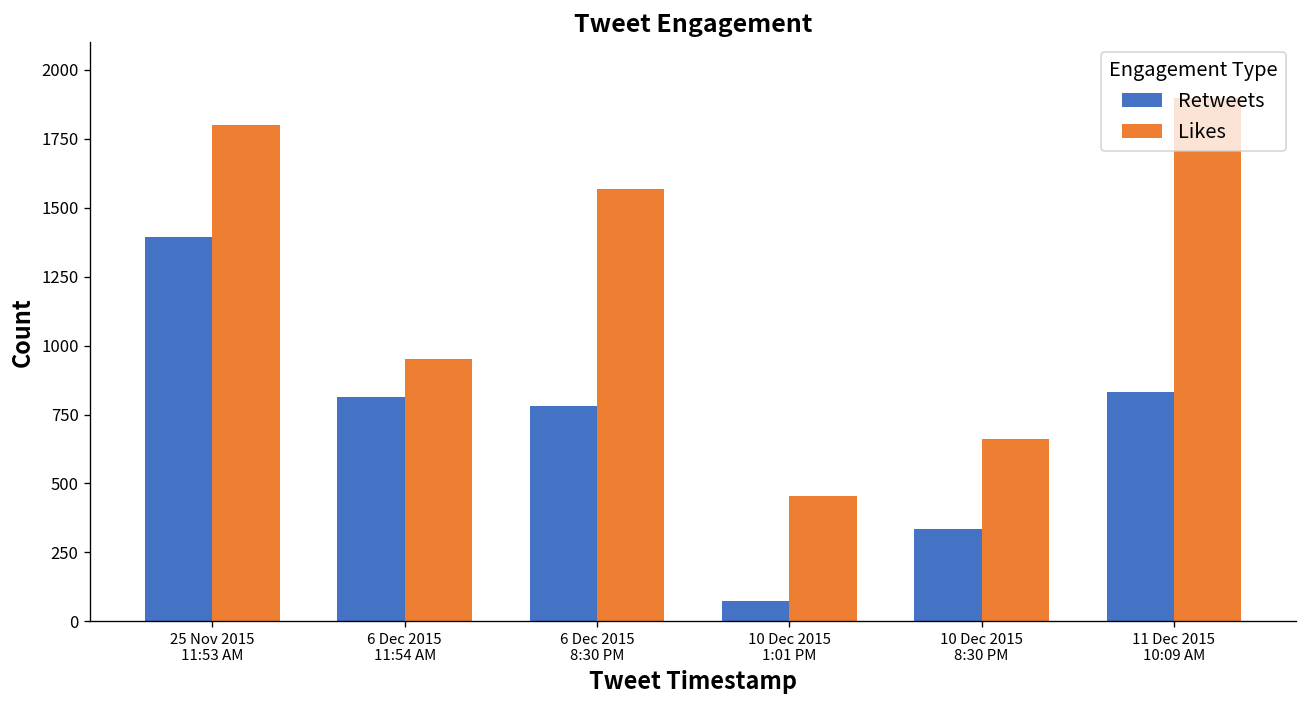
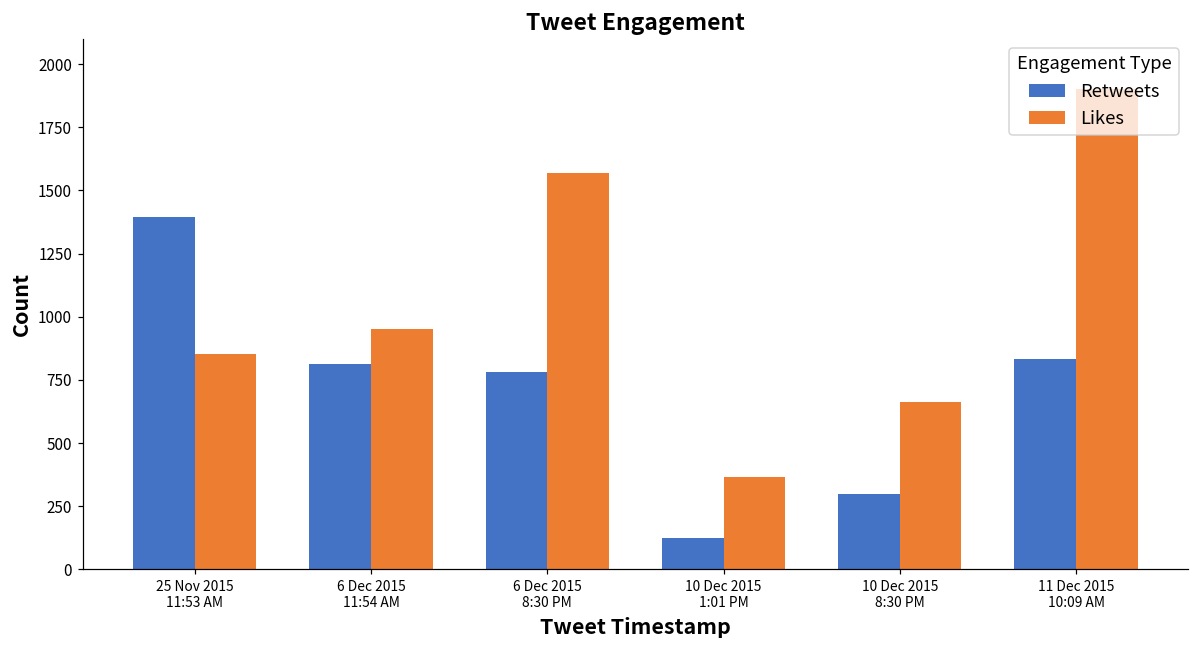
Likes, 25 Nov 2015 11:53 AM: 1800 -> 850
Retweets, 10 Dec 2015 1:01 PM: 70 -> 130
Likes, 10 Dec 2015 1:01 PM: 460 -> 370
Retweets, 10 Dec 2015 8:30 PM: 340 -> 300
